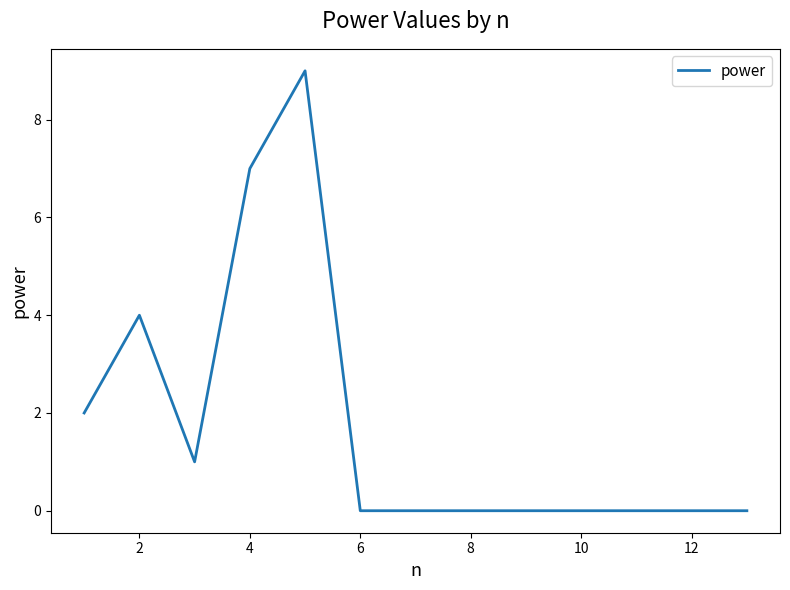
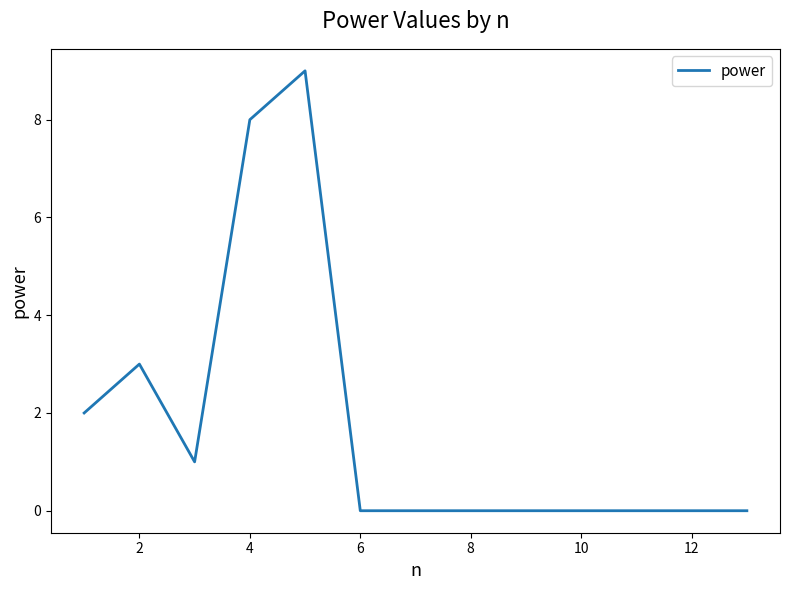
2: 4 -> 3
4: 7 -> 8
